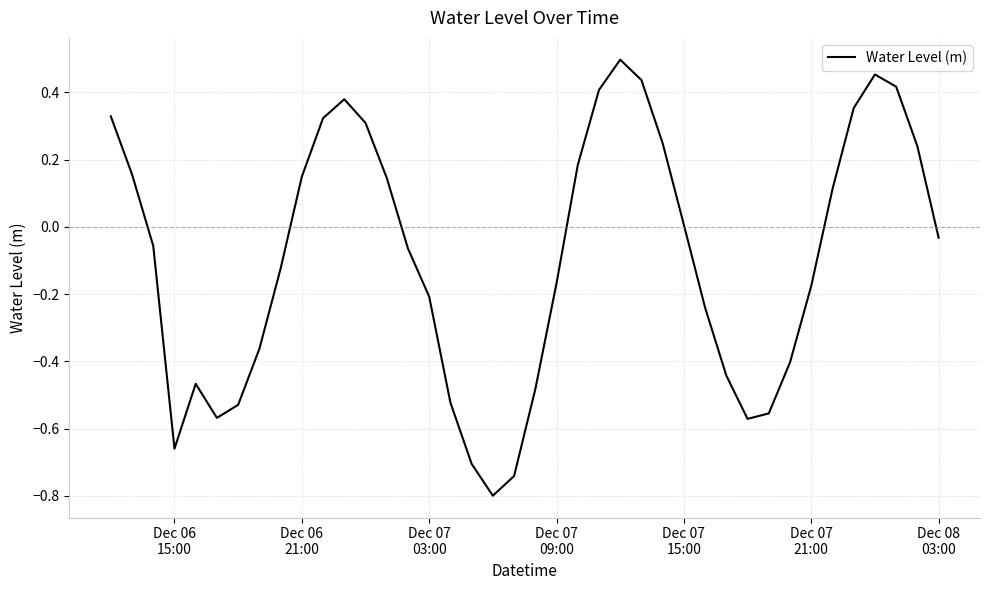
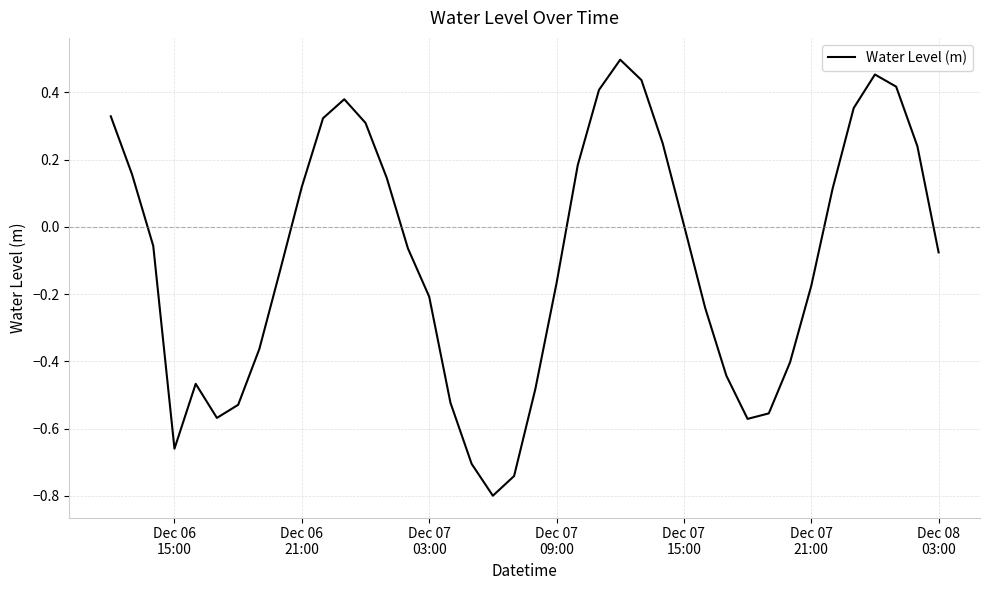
Dec 06 21:00: 0.15 -> 0.12
Dec 08 03:00: -0.03 -> -0.08
